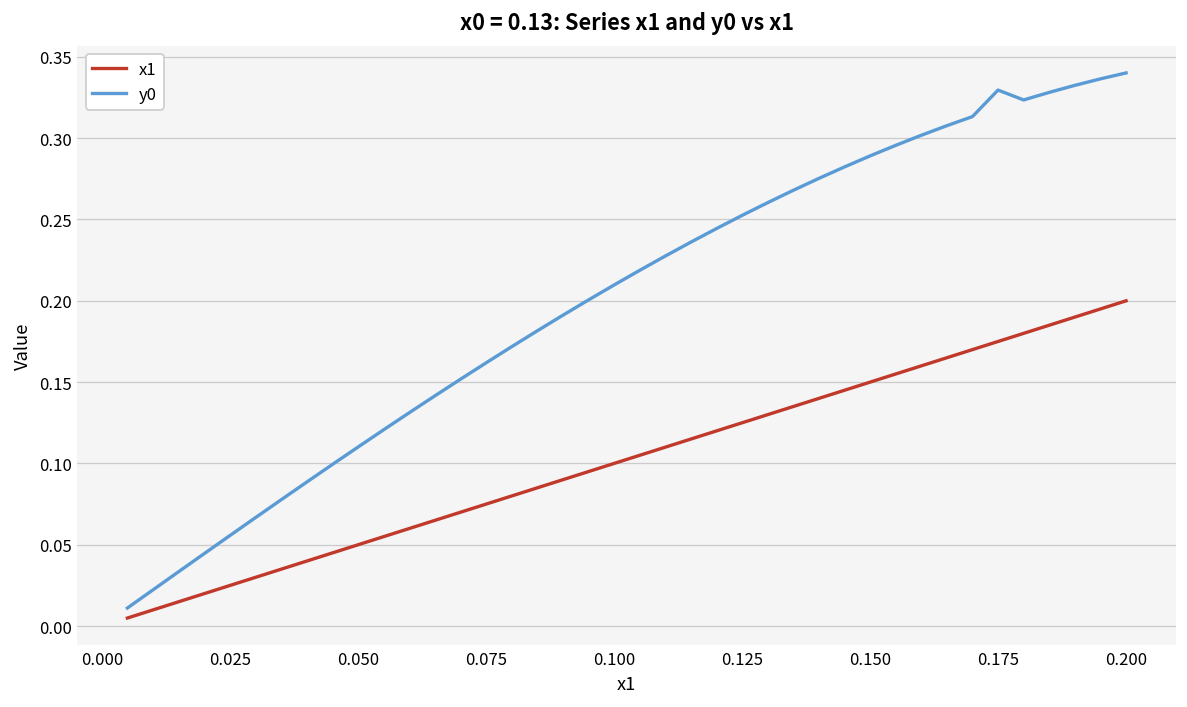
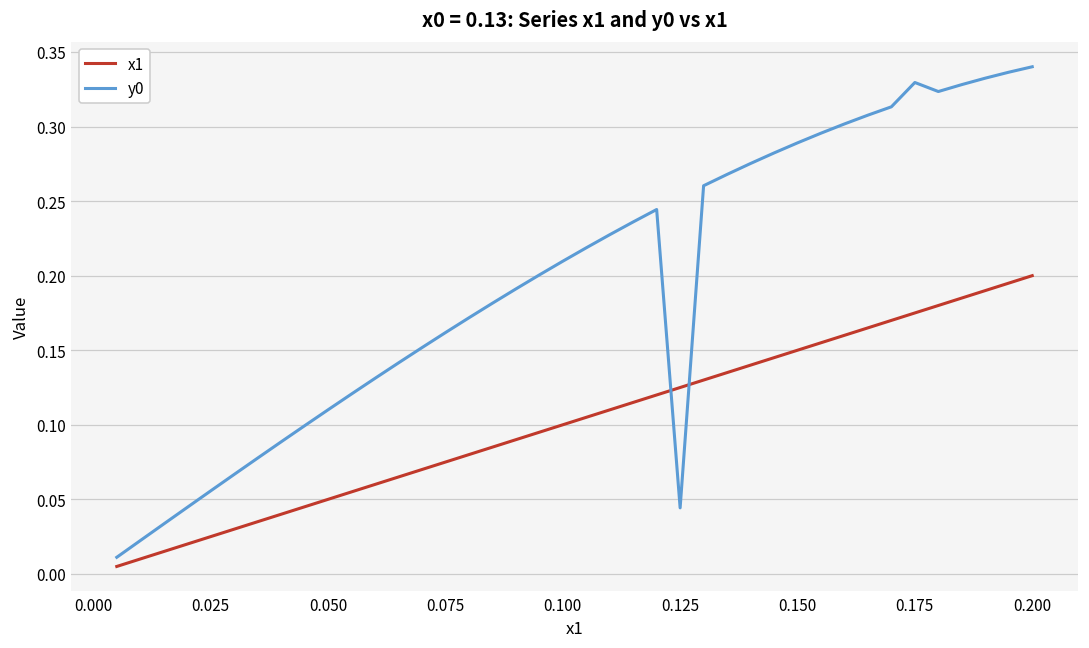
y0, 0.125: 0.252 -> 0.044
